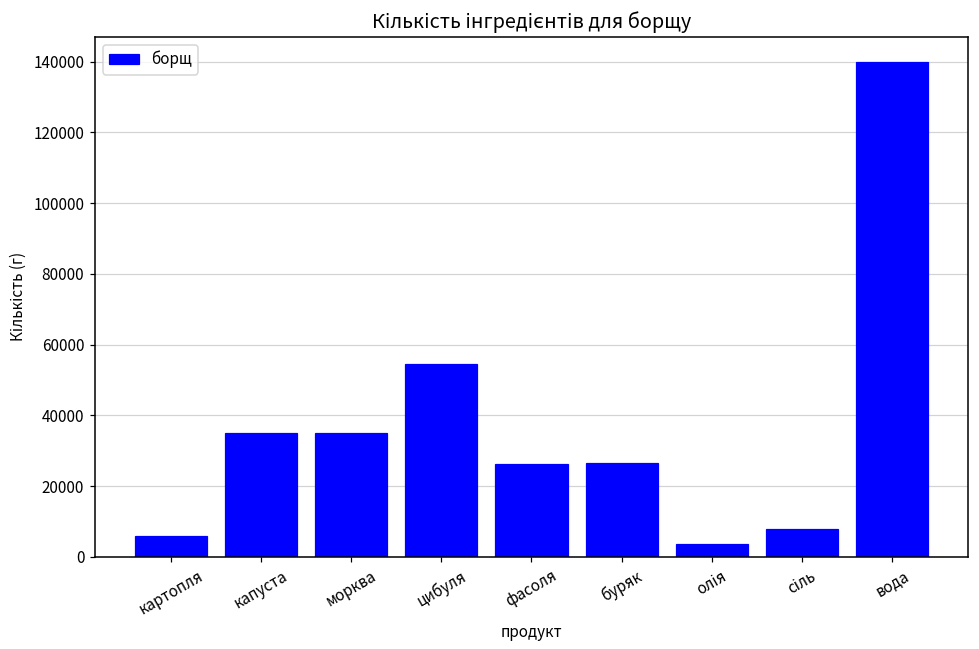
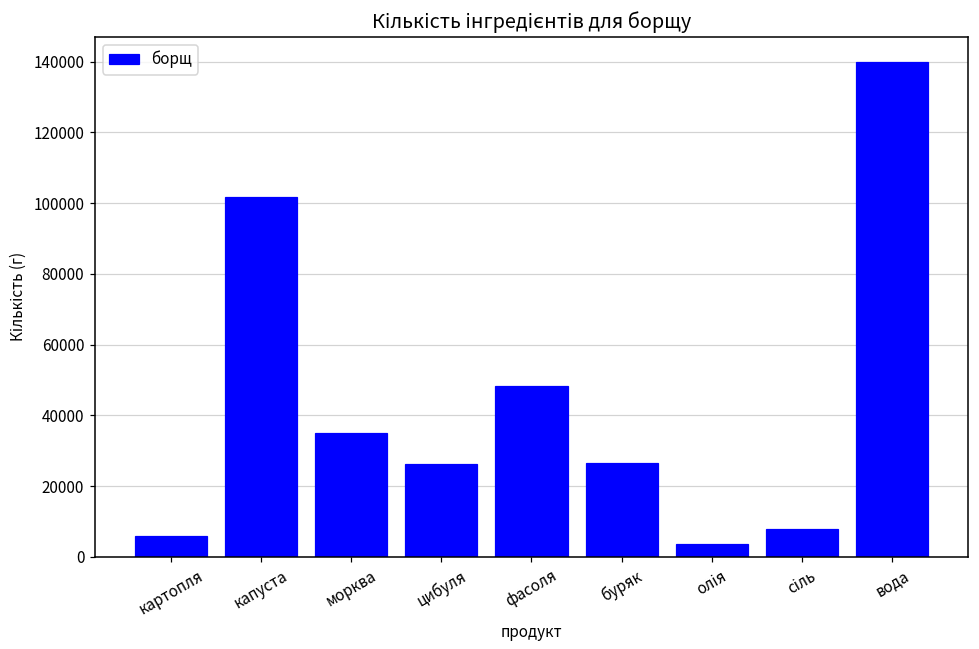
капуста: 35000 -> 102000
цибуля: 55000 -> 26000
фасоля: 26000 -> 48000
